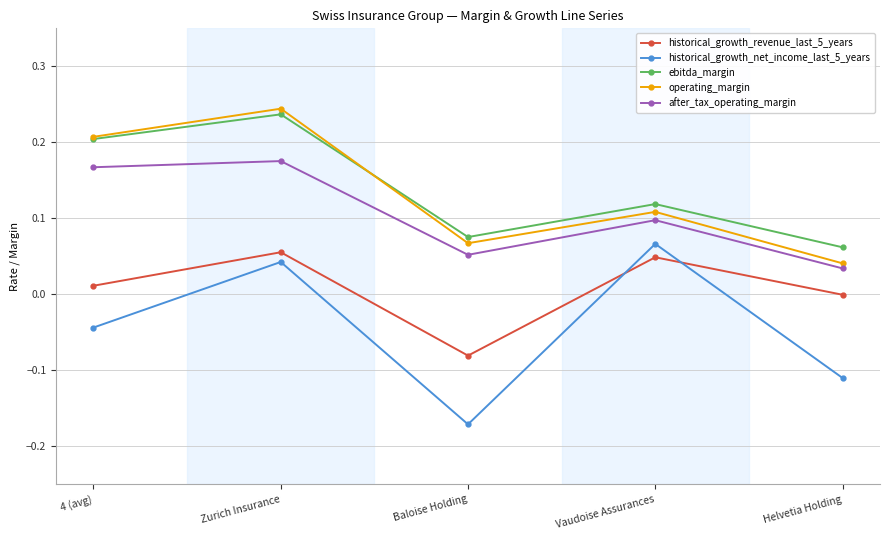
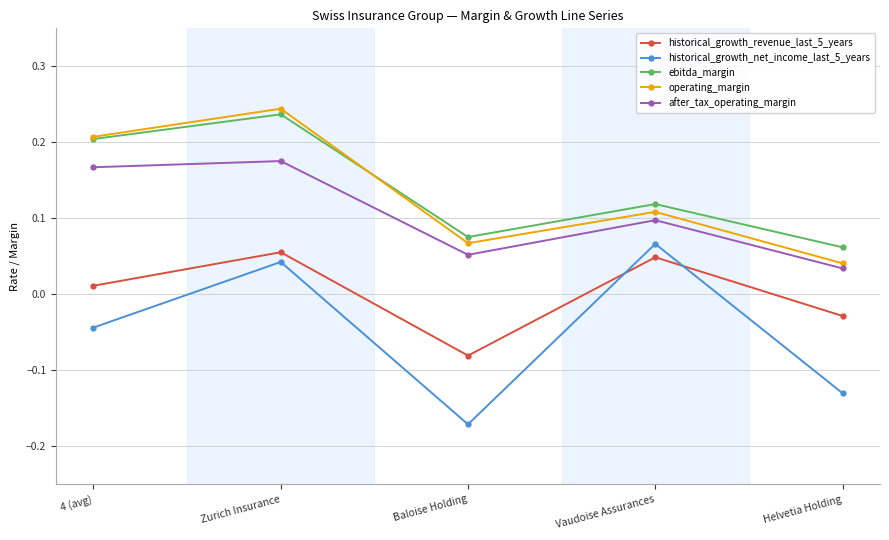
historical_growth_revenue_last_5_years, Helvetia Holding: 0.00 -> -0.03
historical_growth_net_income_last_5_years, Helvetia Holding: -0.11 -> -0.13
